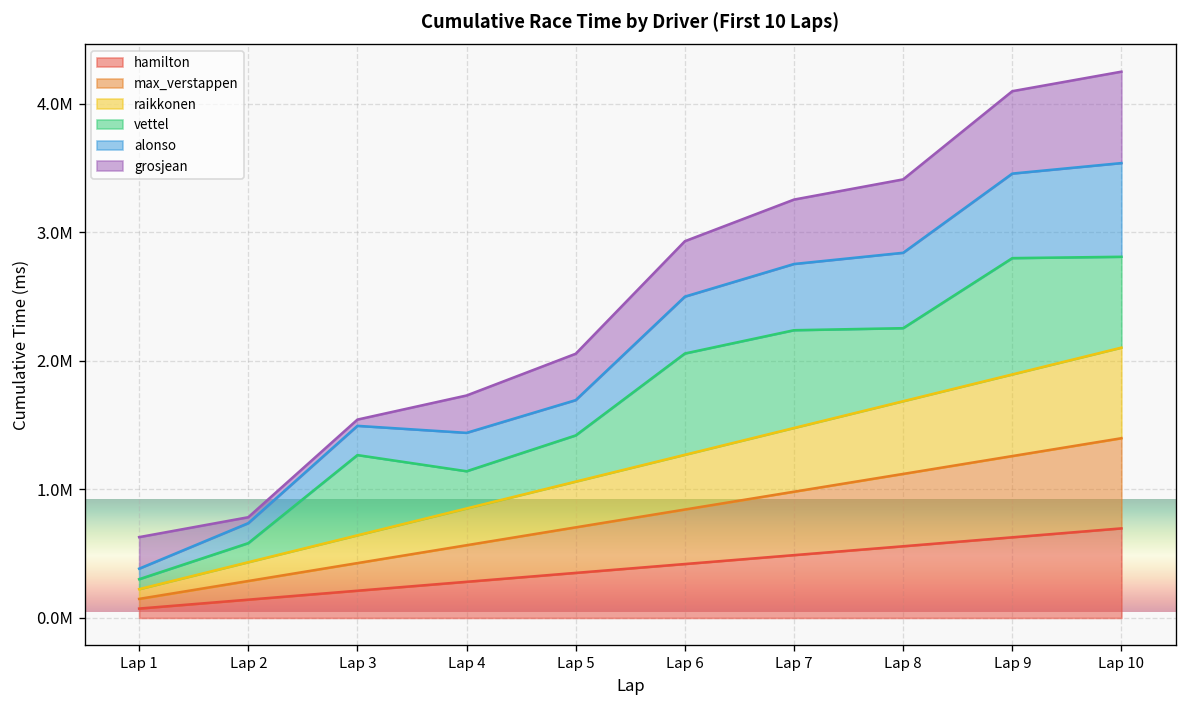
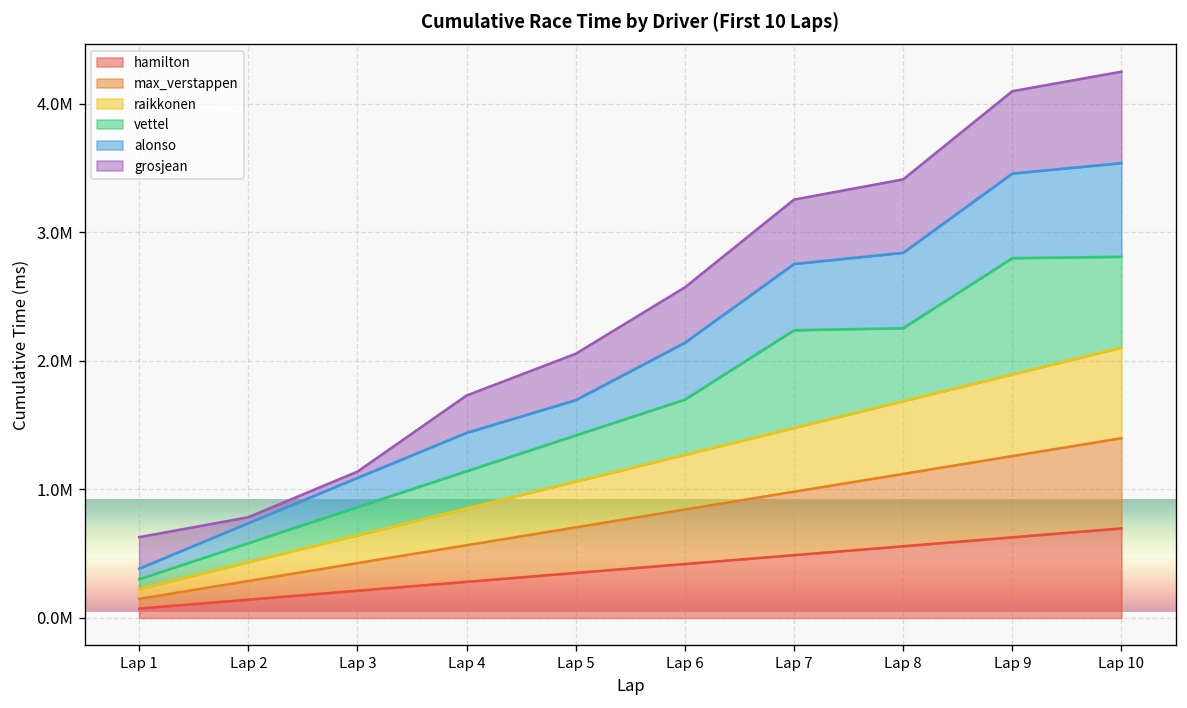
vettel, Lap 3: 620000 -> 220000
vettel, Lap 6: 790000 -> 430000
